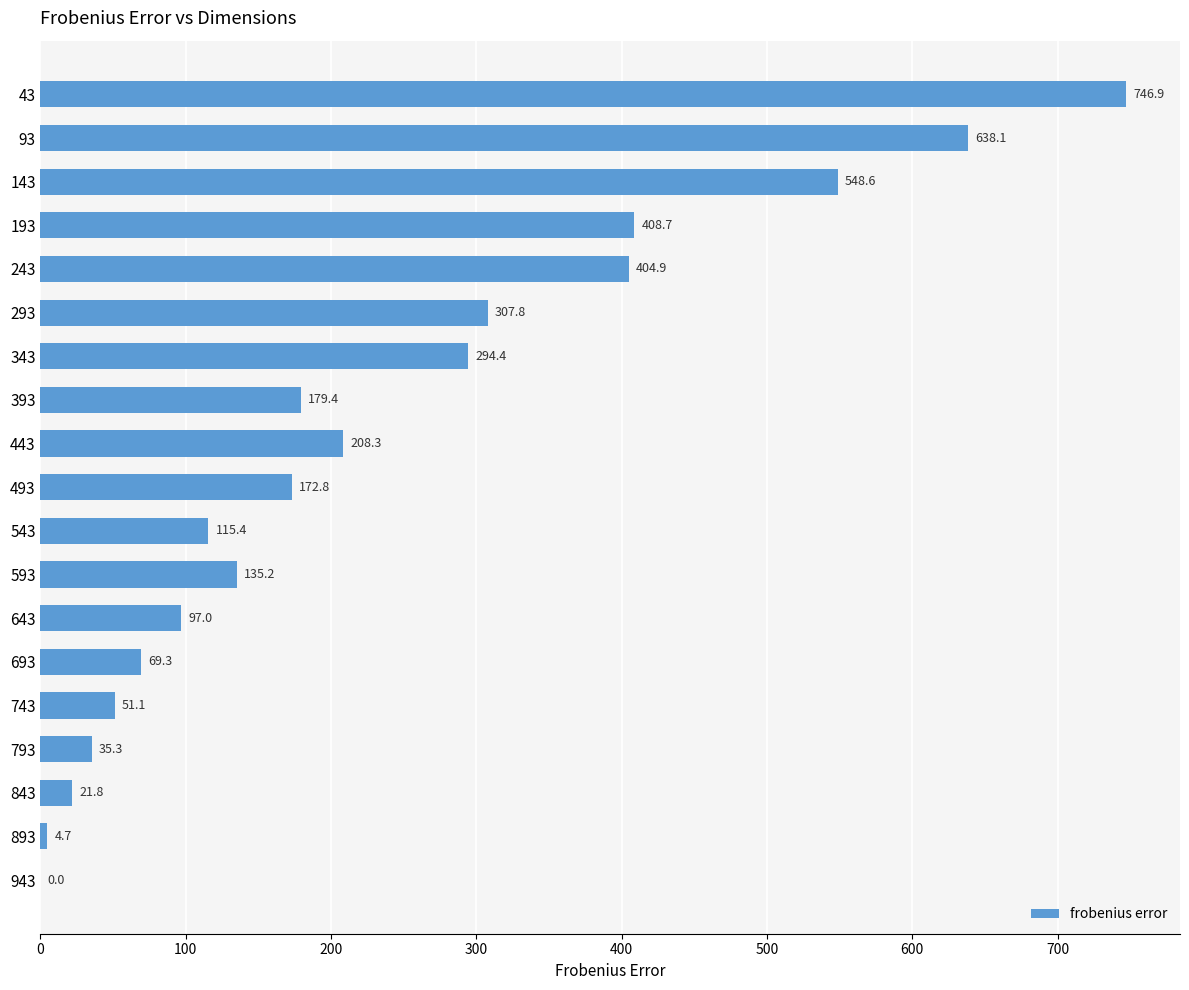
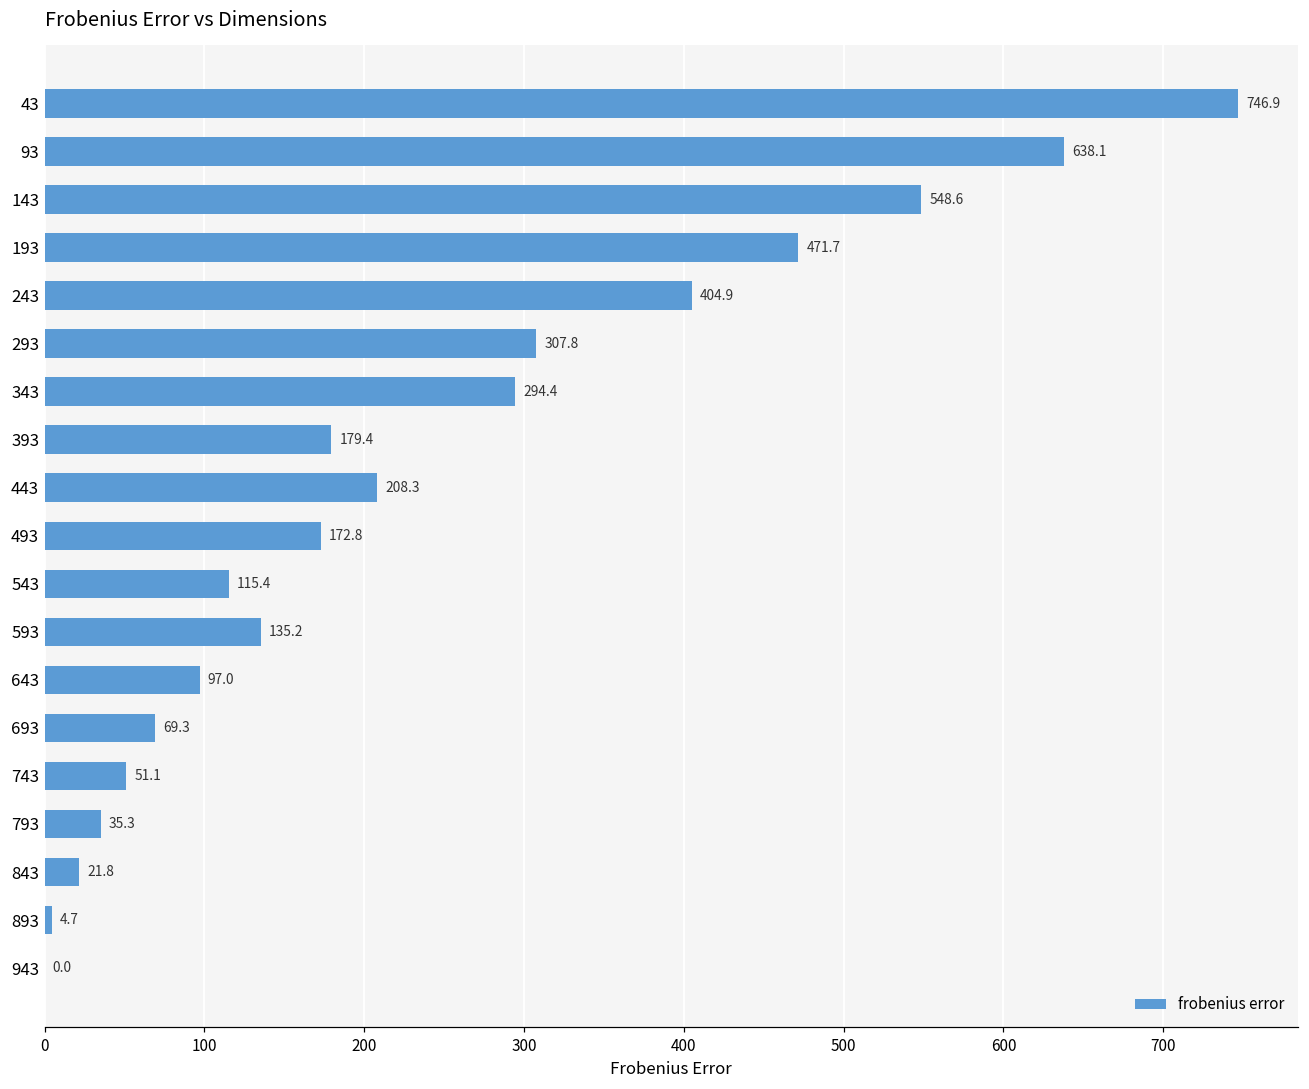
193: 408.7 -> 471.7
